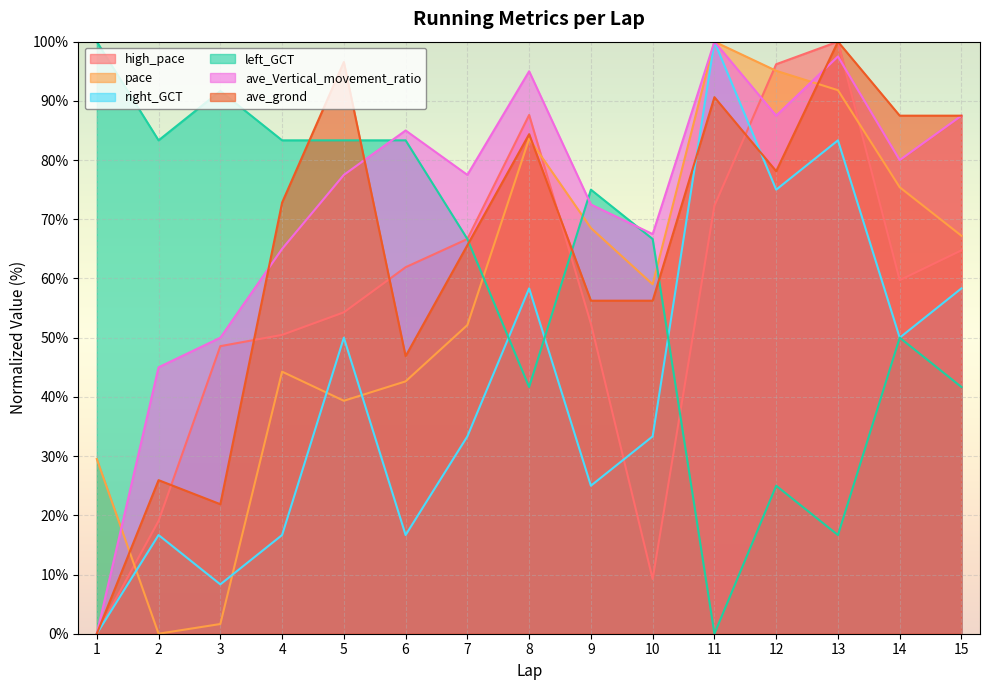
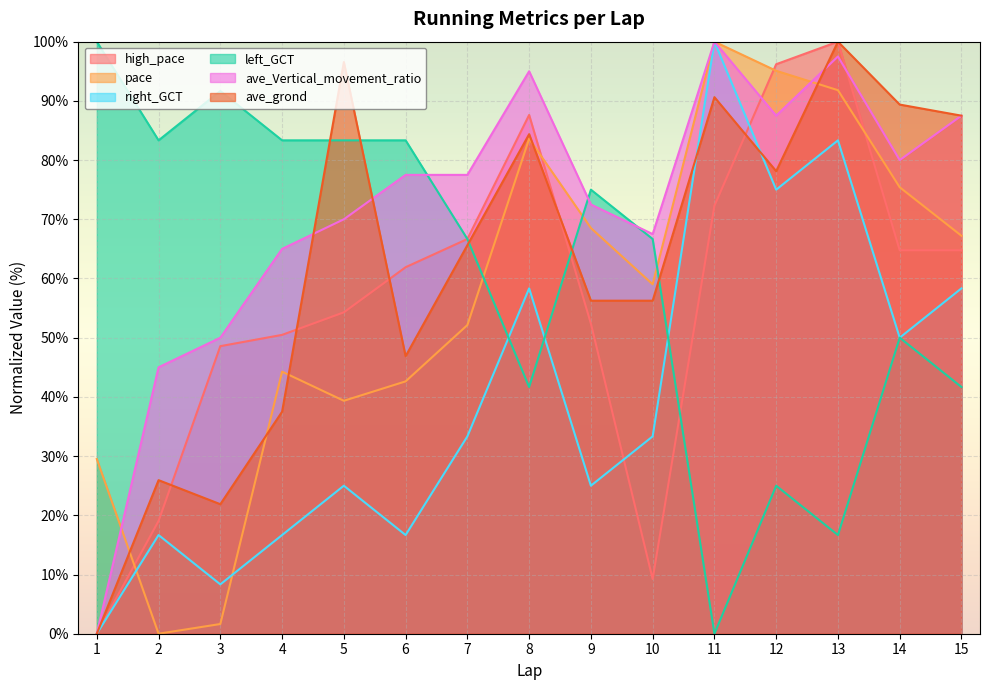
ave_grond, 4: 73% -> 38%
right_GCT, 5: 50% -> 25%
ave_Vertical_movement_ratio, 5: 77% -> 70%
ave_Vertical_movement_ratio, 6: 85% -> 77%
high_pace, 14: 60% -> 65%
ave_grond, 14: 88% -> 89%
